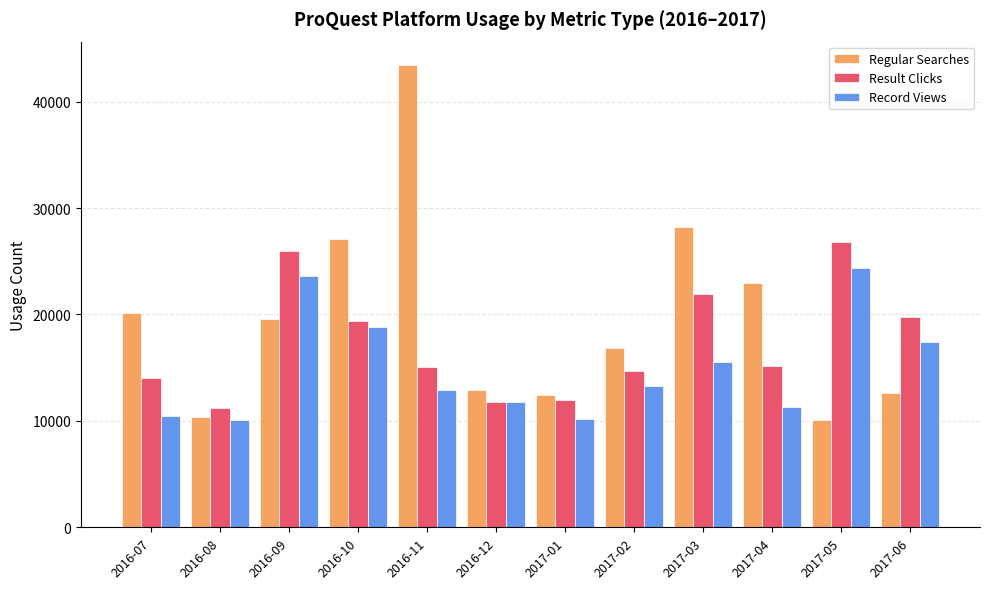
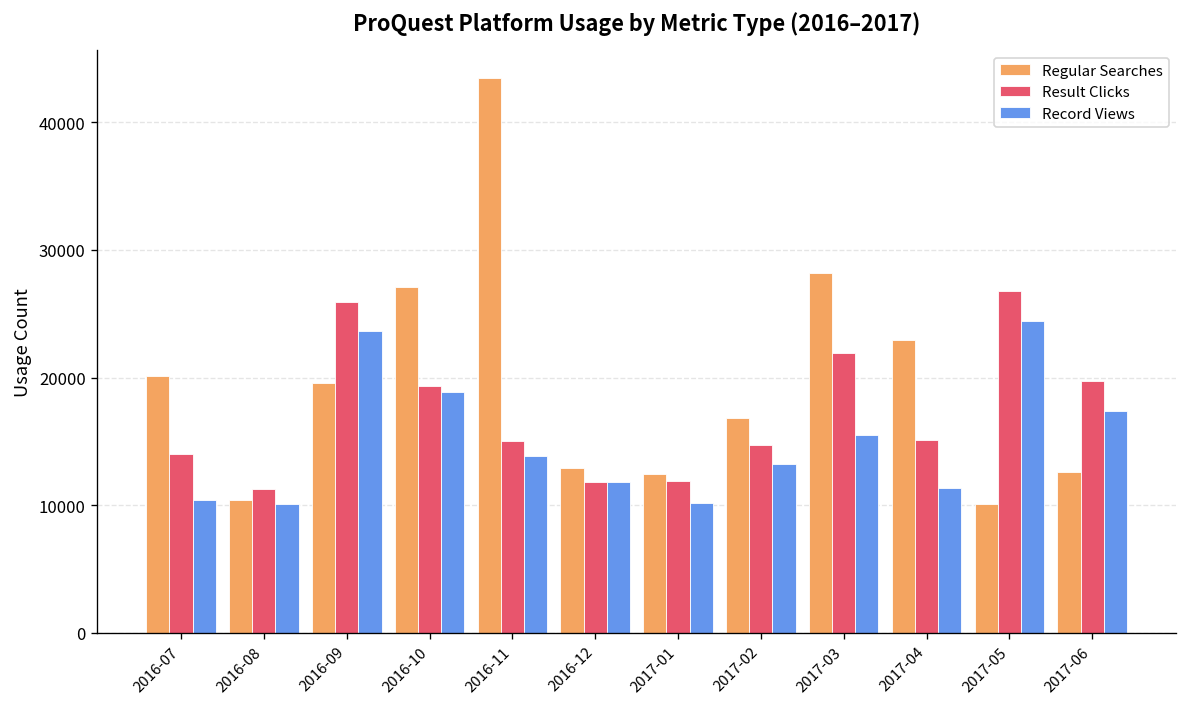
Record Views, 2016-11: 12900 -> 13900
